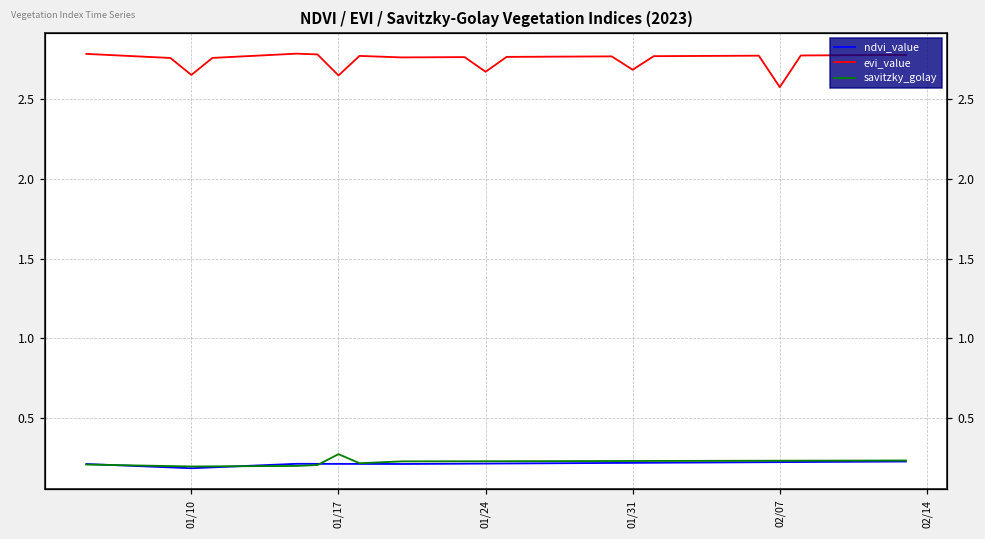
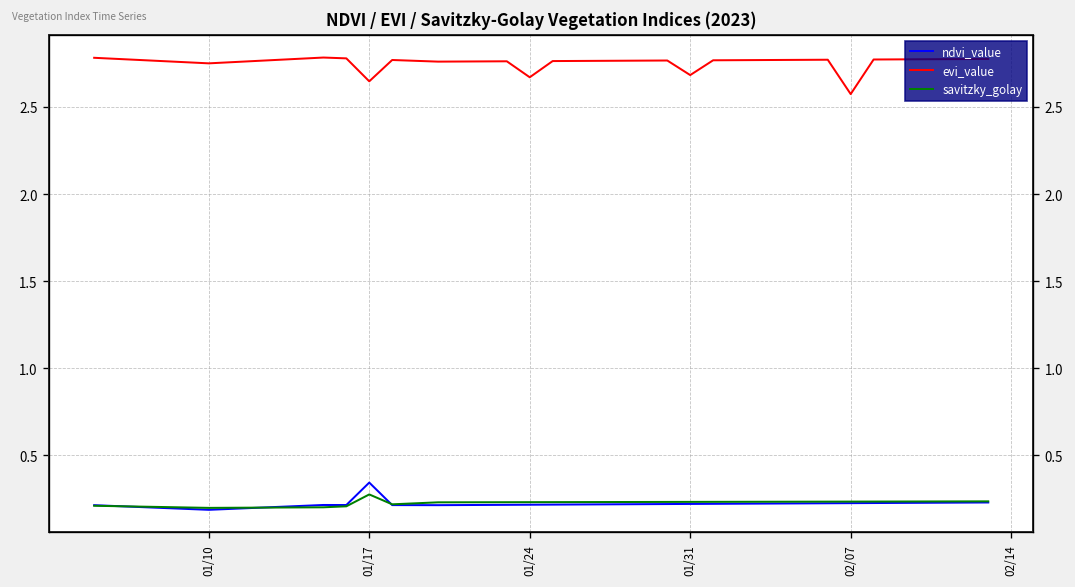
evi_value, 01/10: 2.65 -> 2.75
ndvi_value, 01/17: 0.21 -> 0.34
